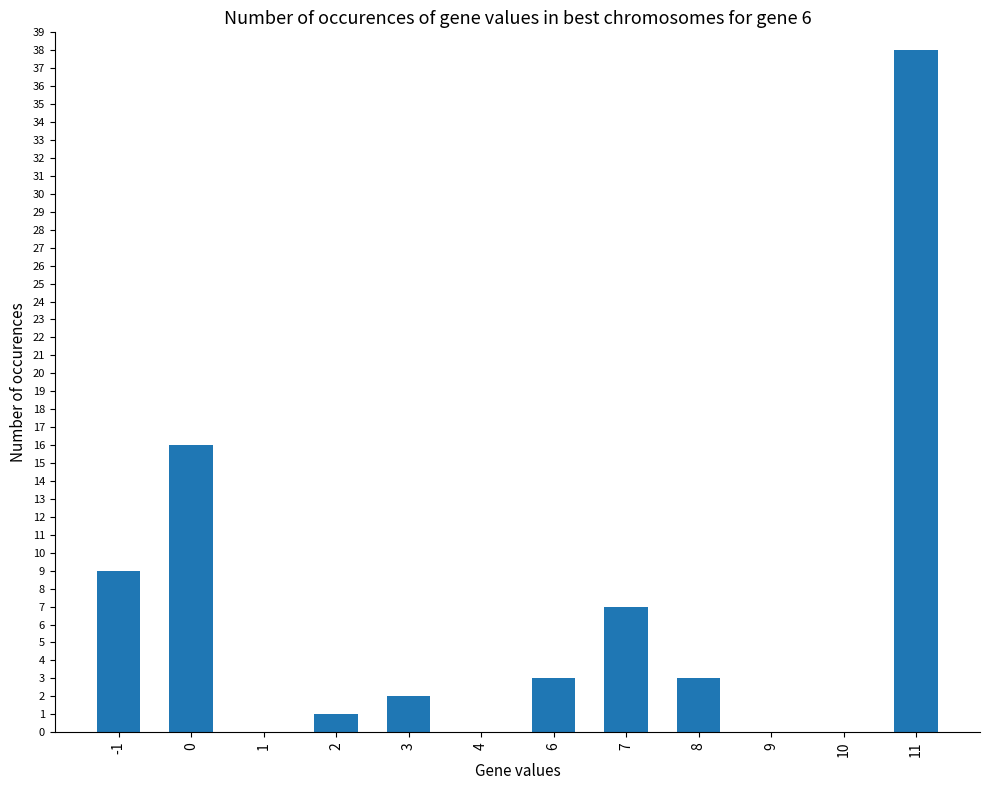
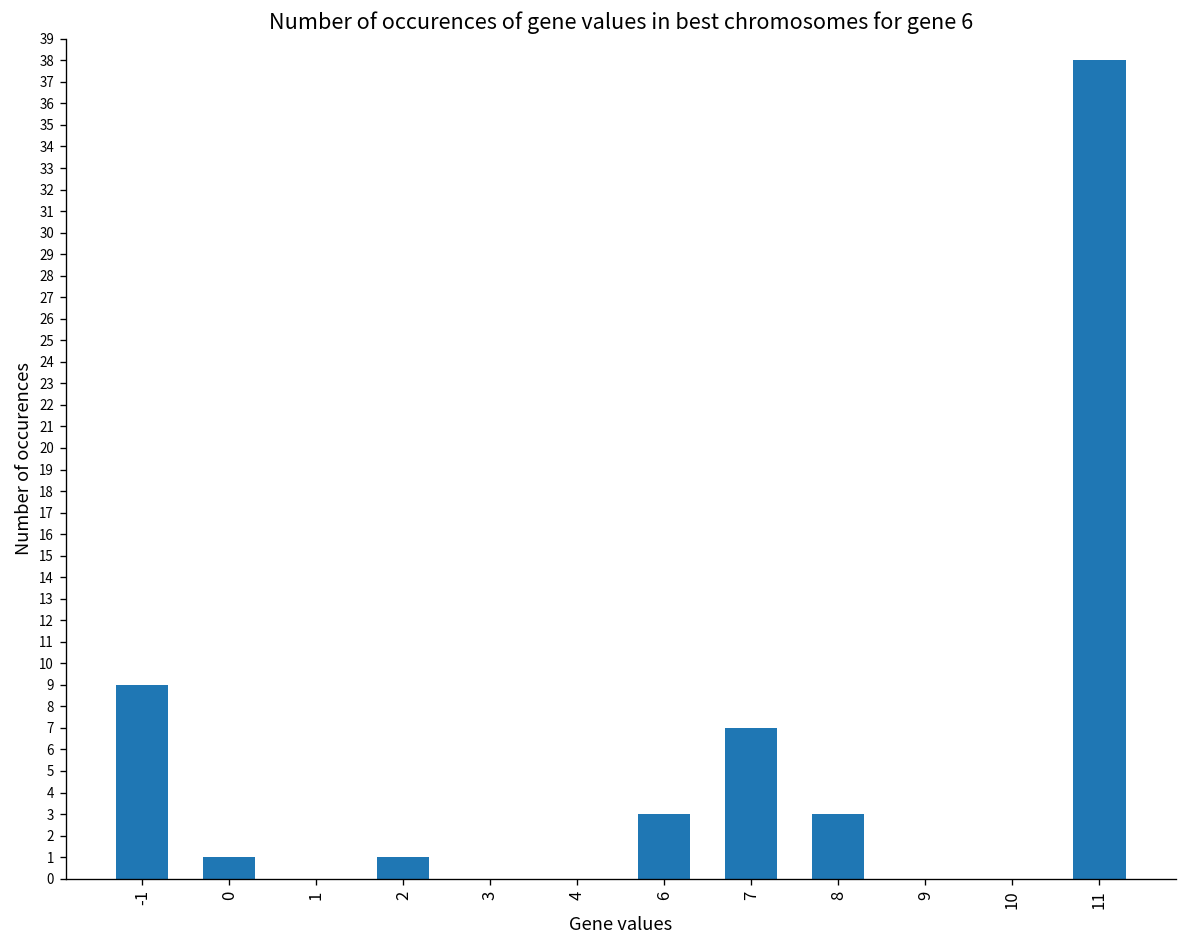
0: 16 -> 1
3: 2 -> 0
